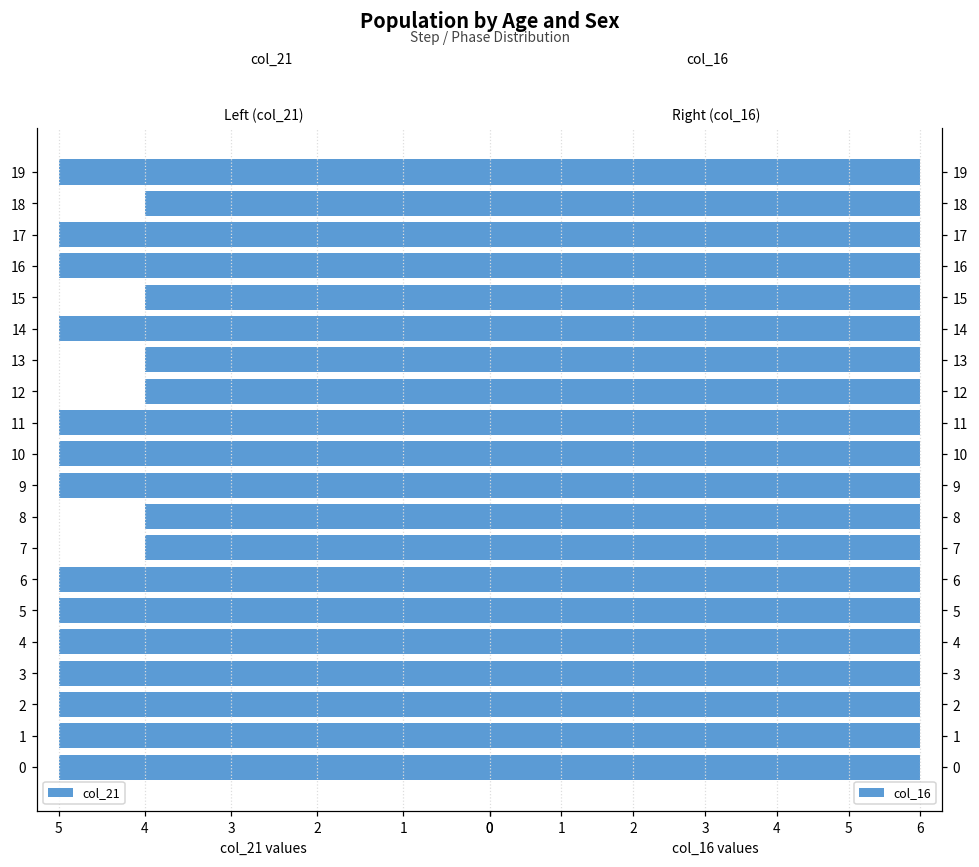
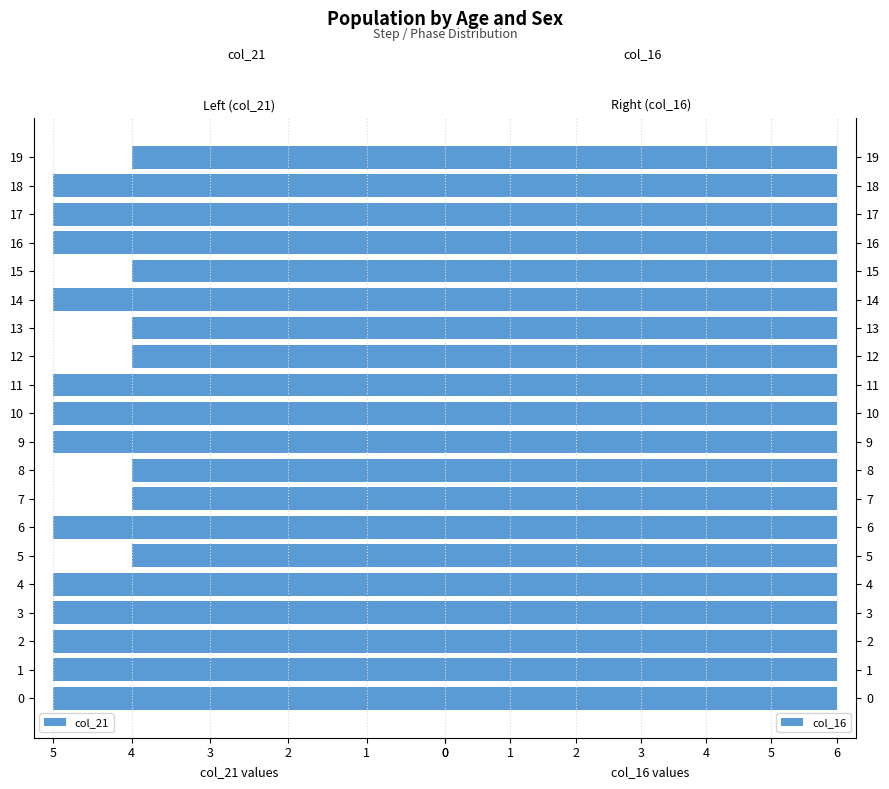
Left (col_21), 19: 5 -> 4
Left (col_21), 18: 4 -> 5
Left (col_21), 5: 5 -> 4
